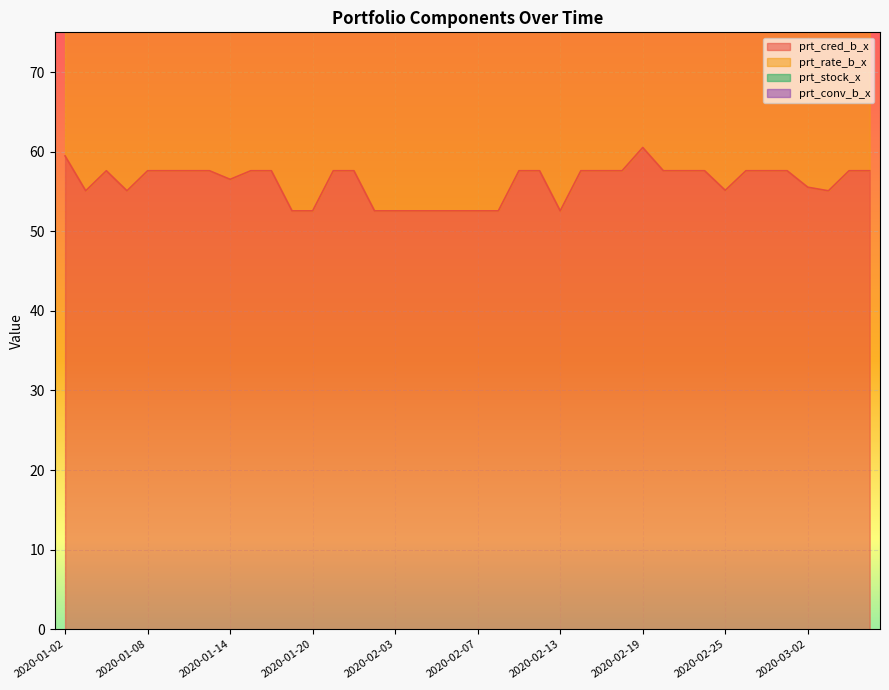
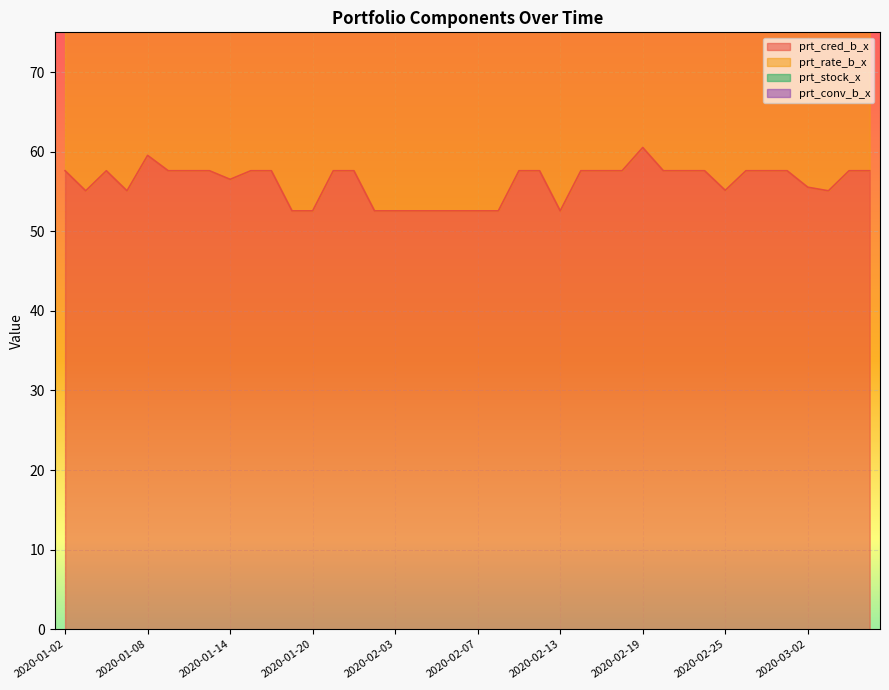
prt_cred_b_x, 2020-01-02: 59 -> 58
prt_cred_b_x, 2020-01-08: 58 -> 60
